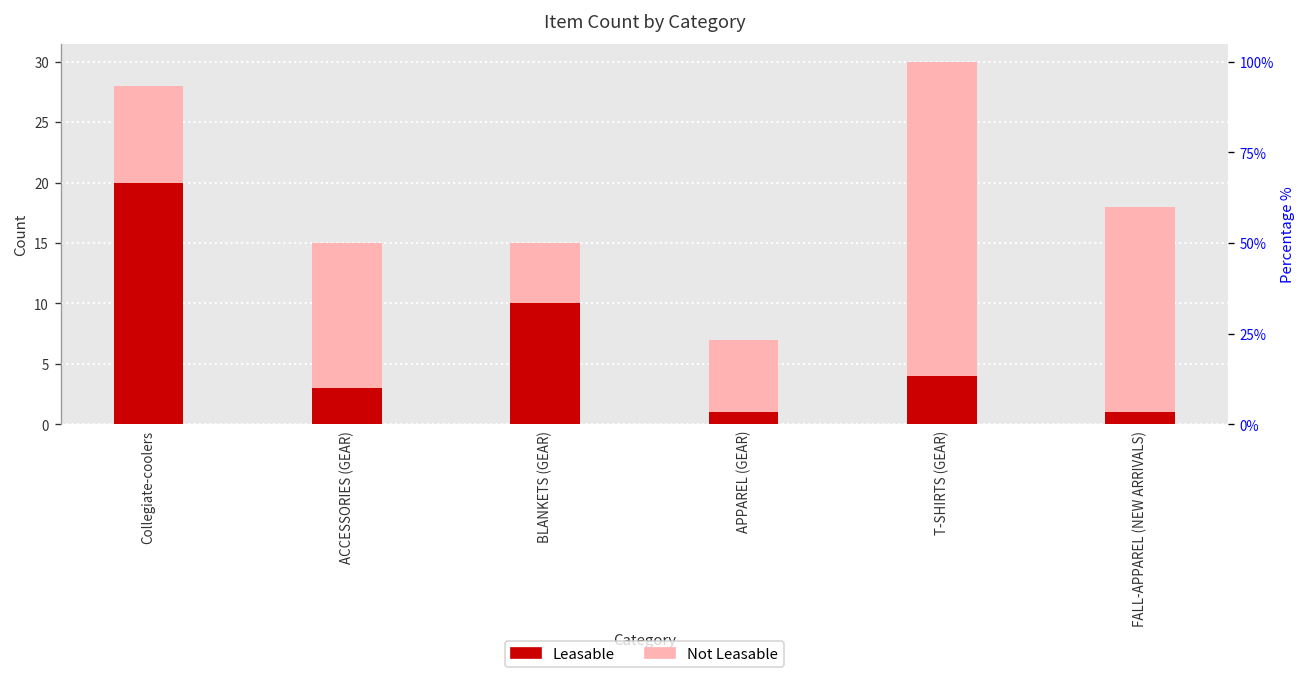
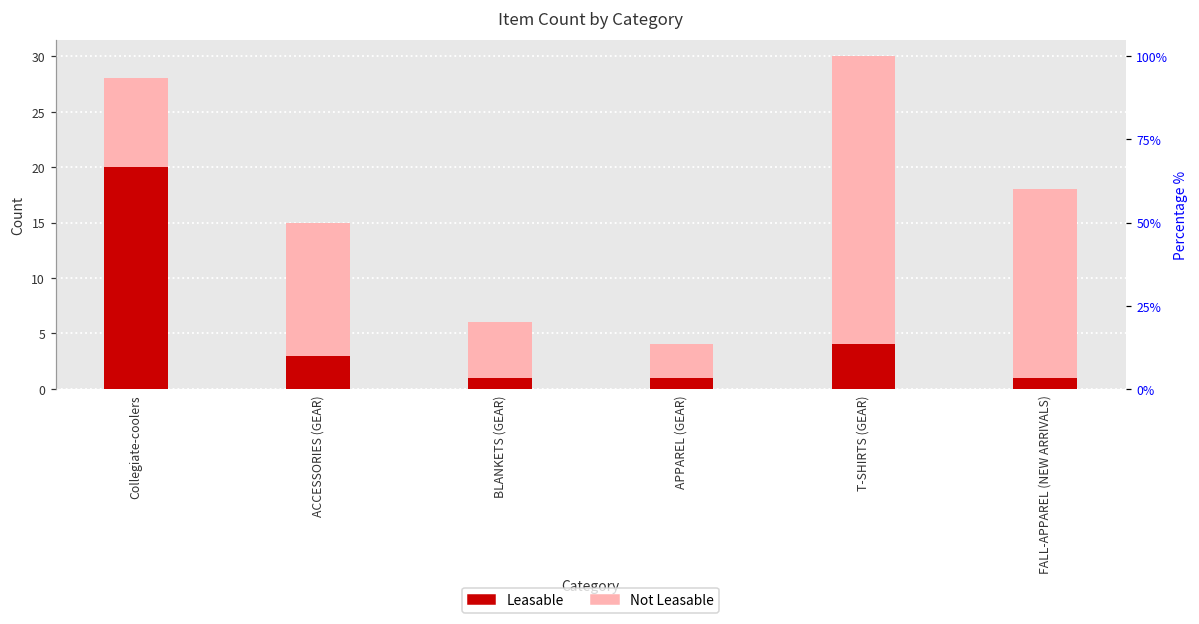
Leasable, BLANKETS (GEAR): 10 -> 1
Not Leasable, APPAREL (GEAR): 6 -> 3
